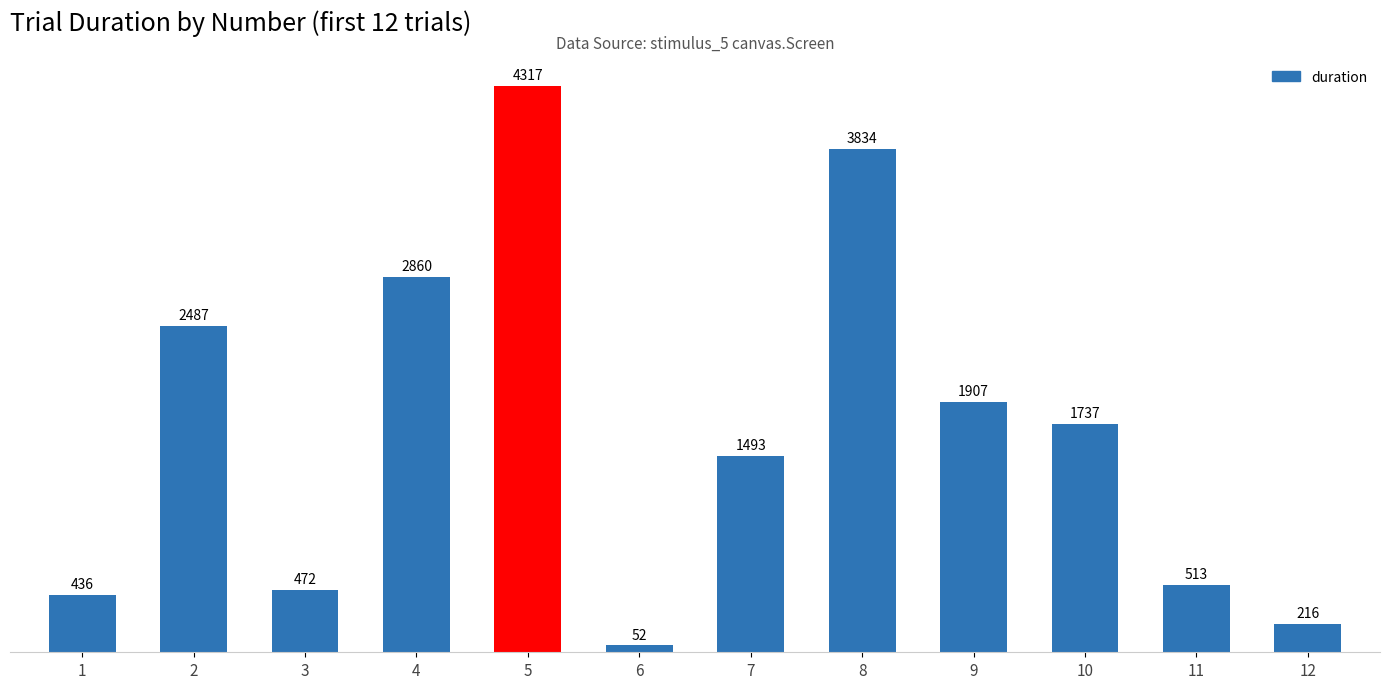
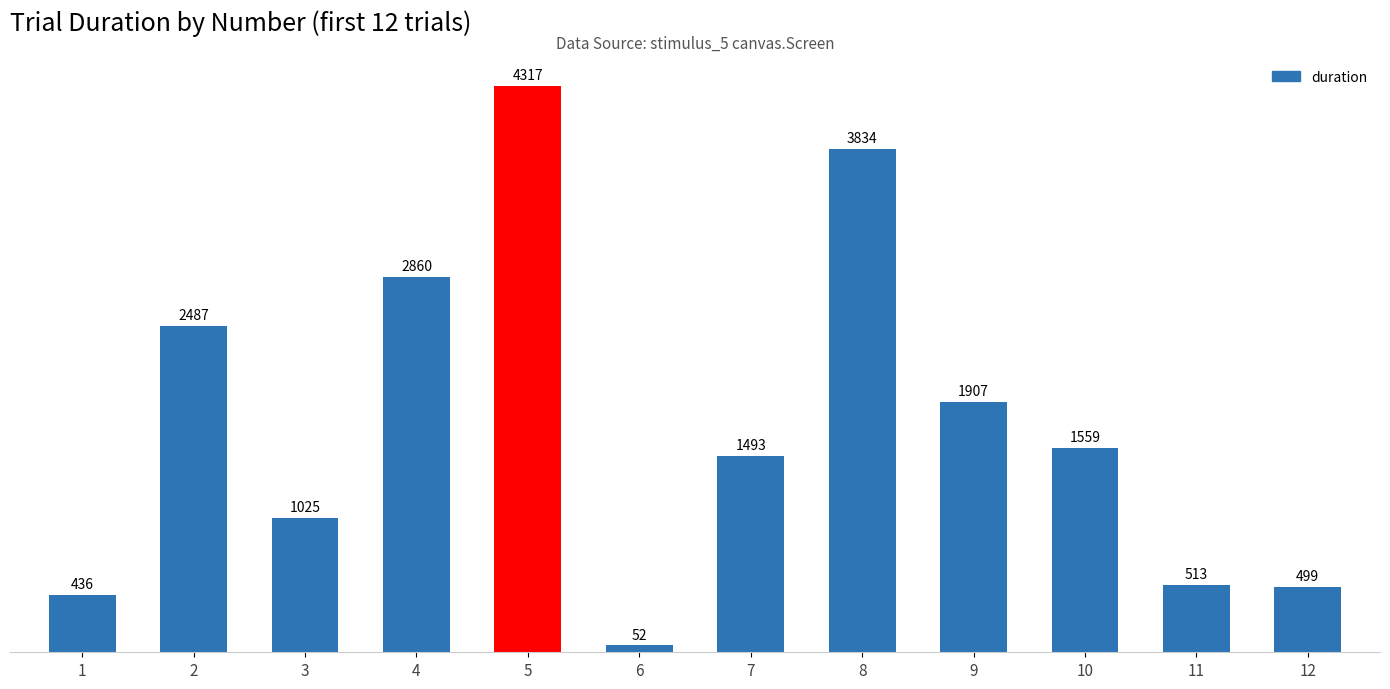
3: 472 -> 1025
10: 1737 -> 1559
12: 216 -> 499
